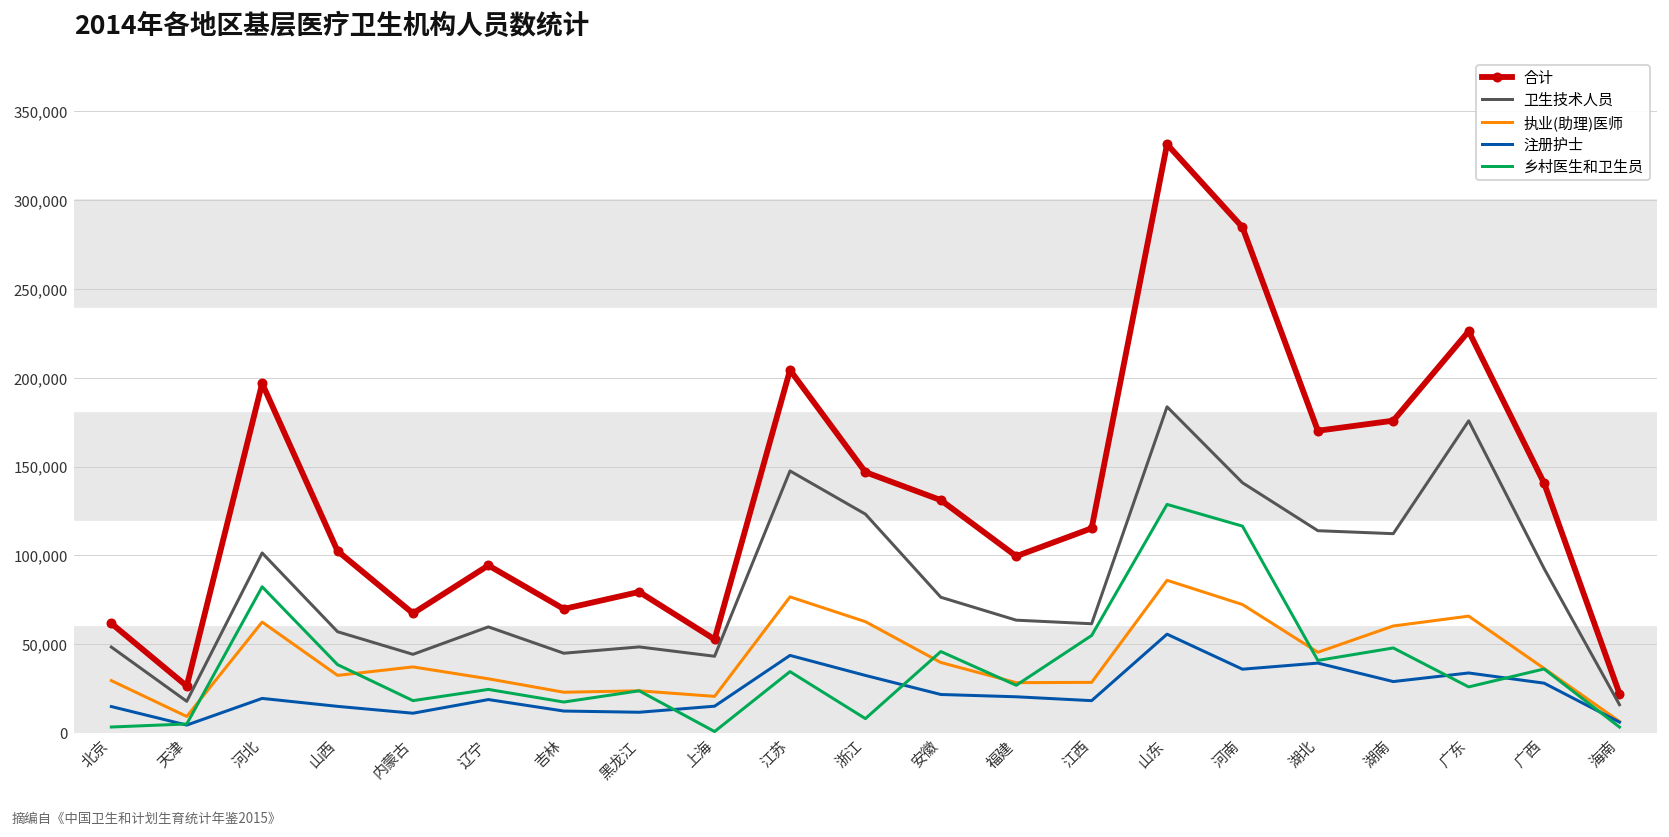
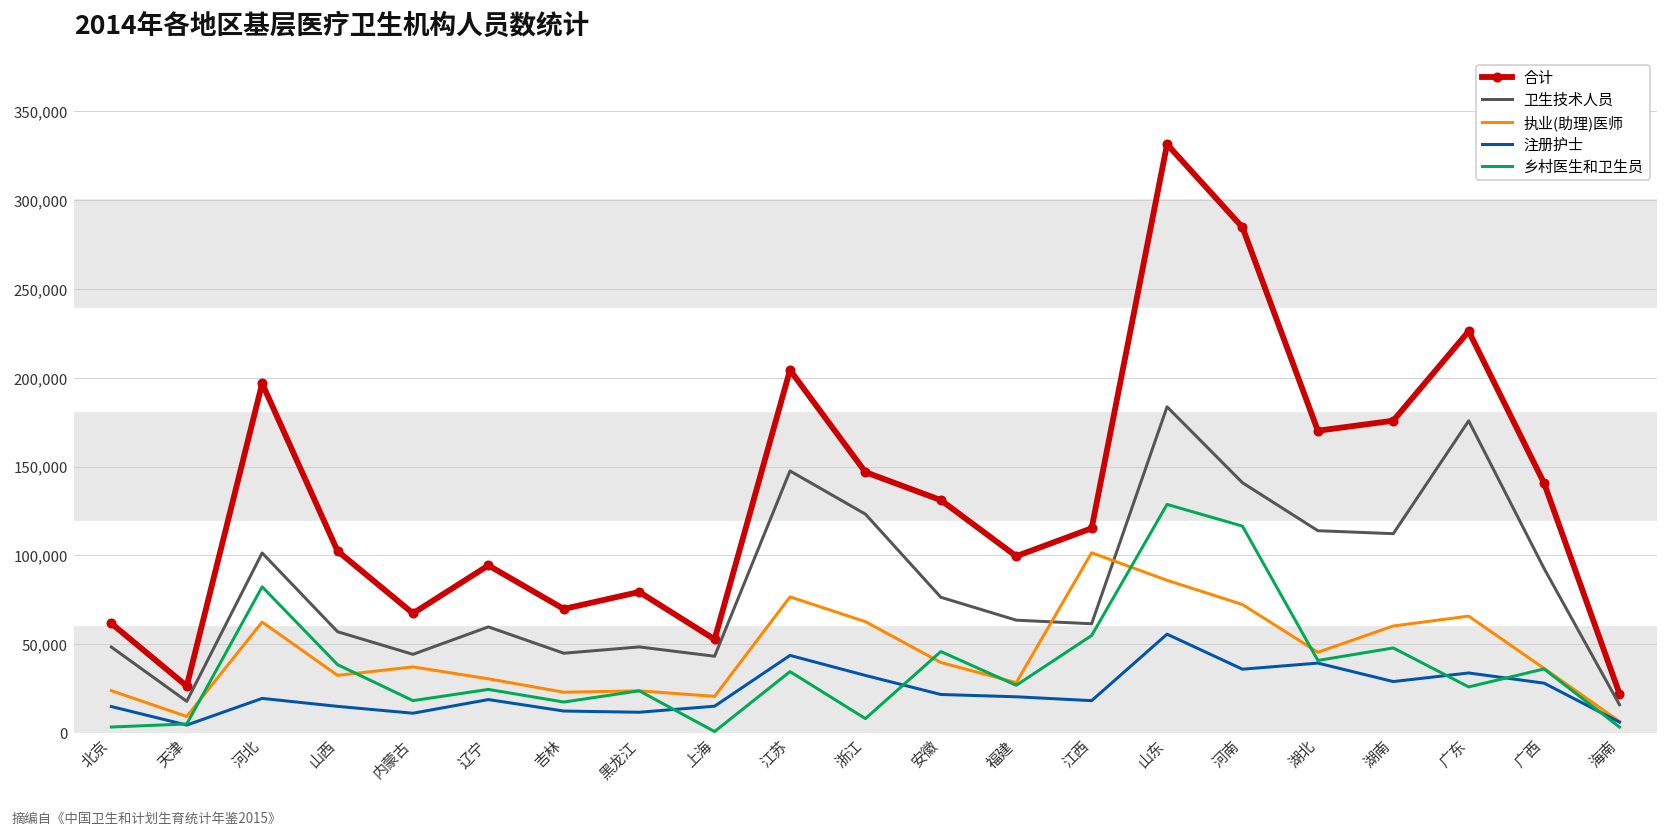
执业(助理)医师, 北京: 30,000 -> 24,000
执业(助理)医师, 江西: 29,000 -> 102,000
